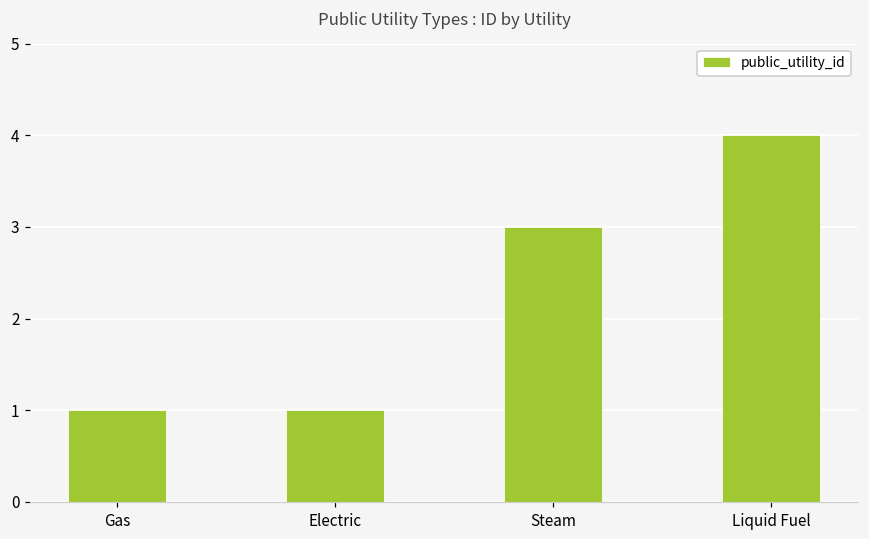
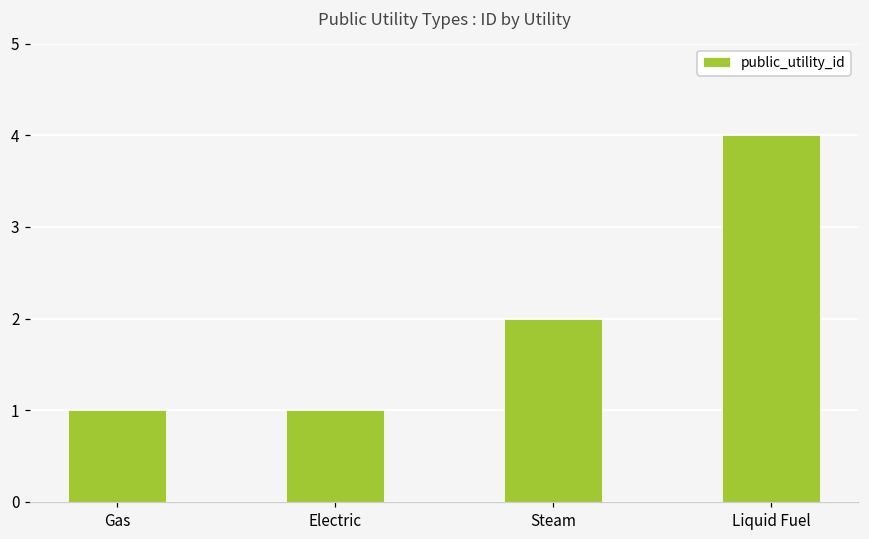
Steam: 3 -> 2
